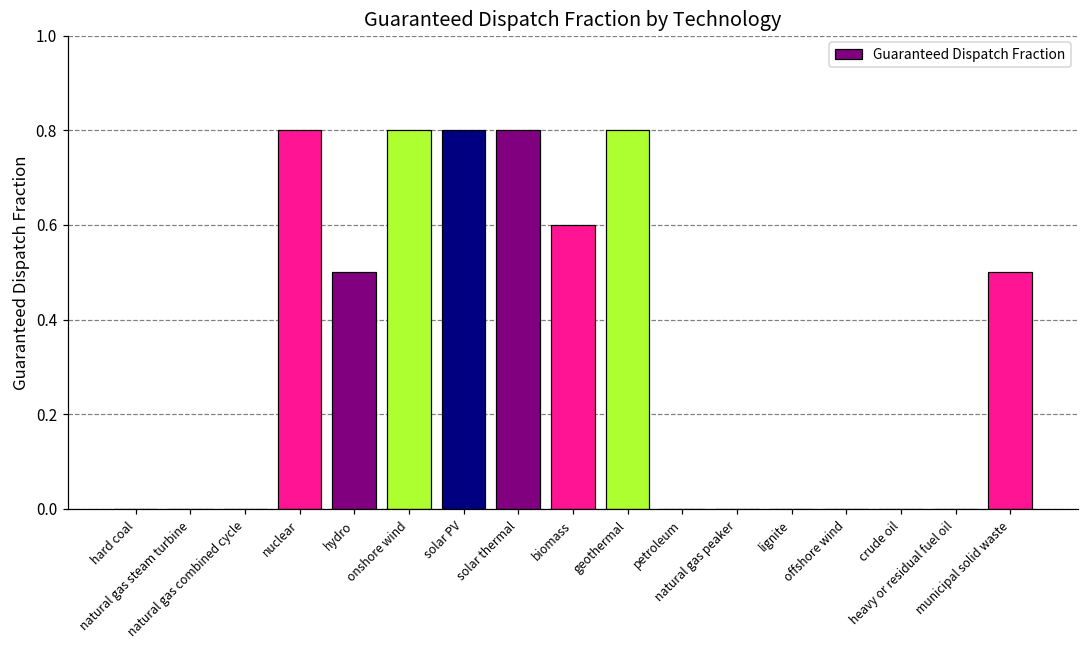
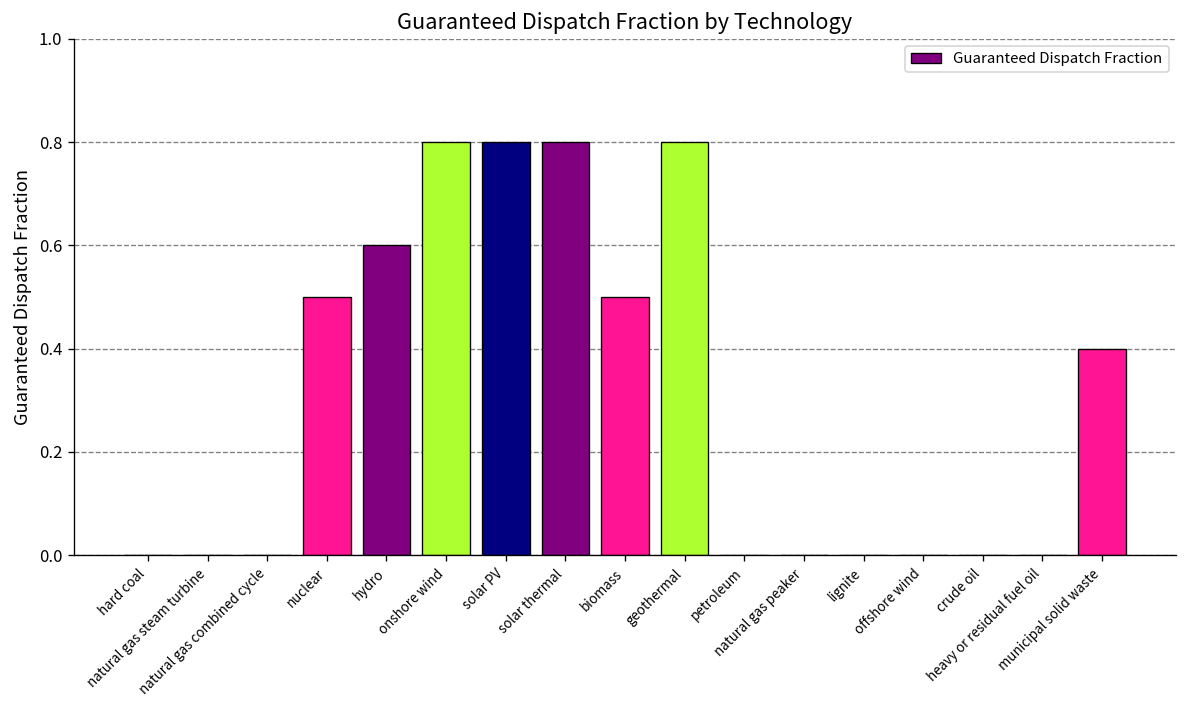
nuclear: 0.8 -> 0.5
hydro: 0.5 -> 0.6
biomass: 0.6 -> 0.5
municipal solid waste: 0.5 -> 0.4
